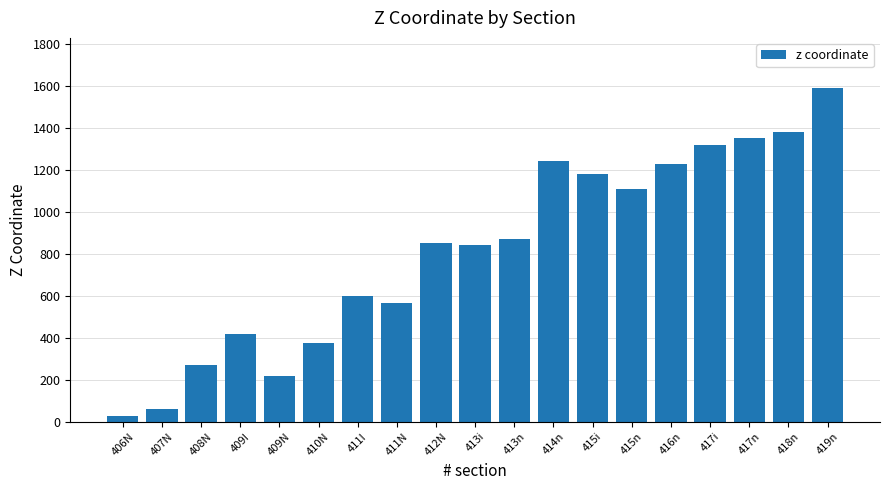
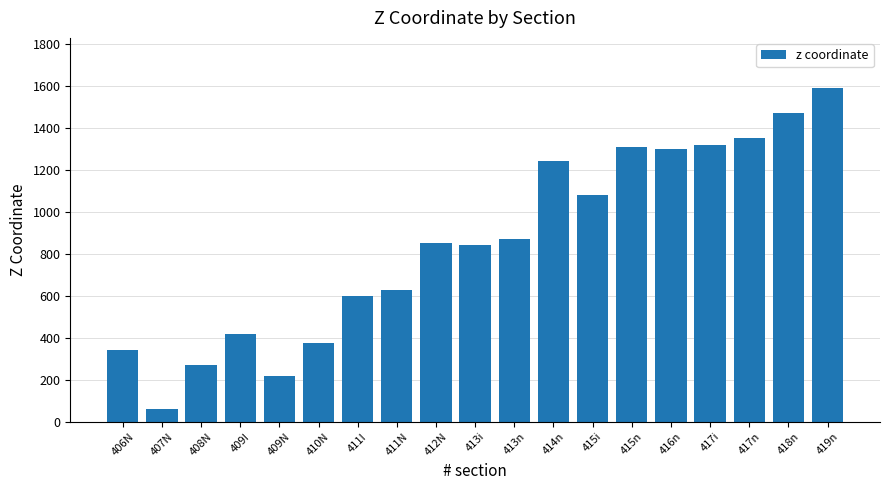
406N: 30 -> 340
411N: 570 -> 630
415i: 1180 -> 1080
415n: 1110 -> 1310
416n: 1230 -> 1300
418n: 1380 -> 1470
